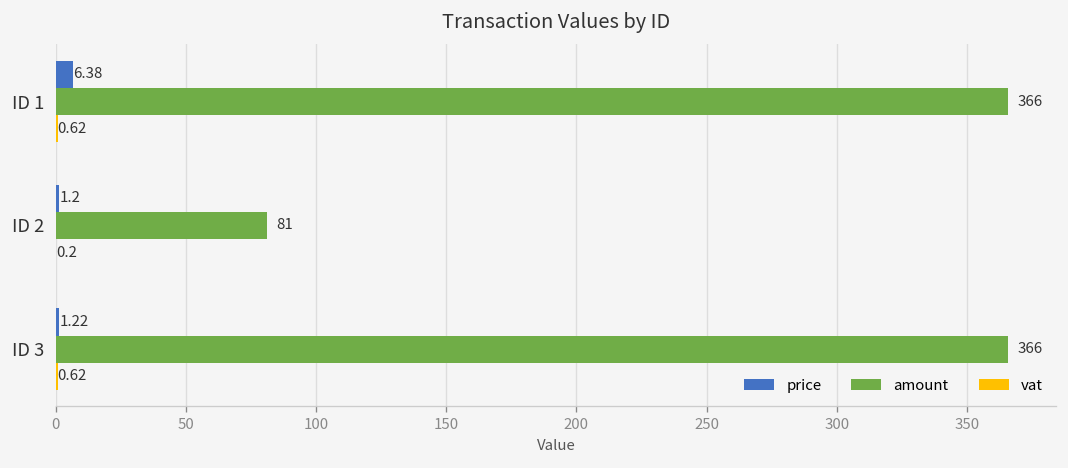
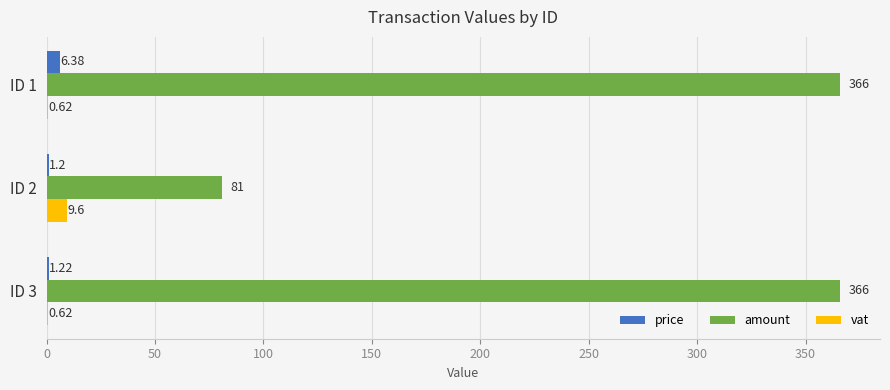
vat, ID 2: 0.2 -> 9.6
